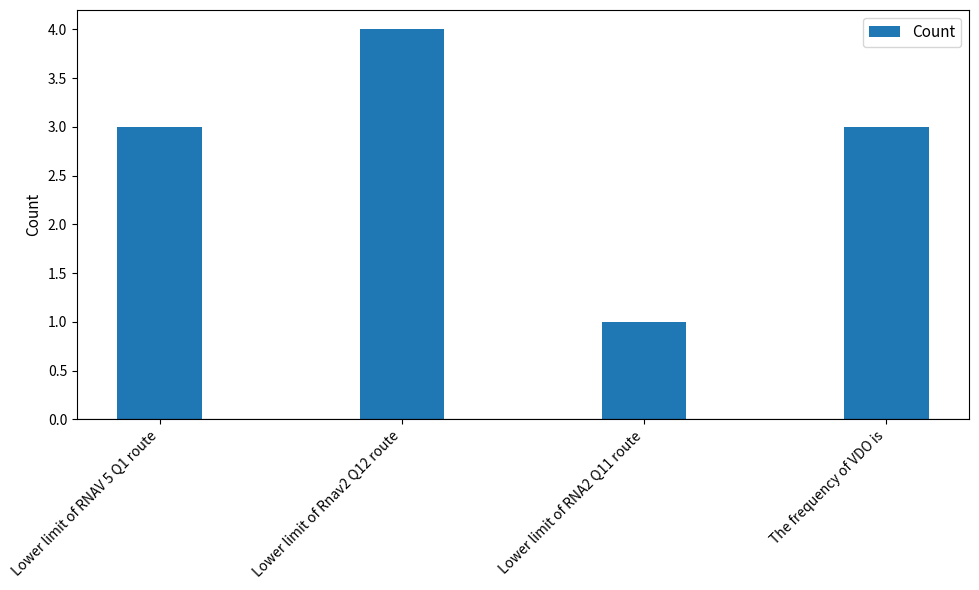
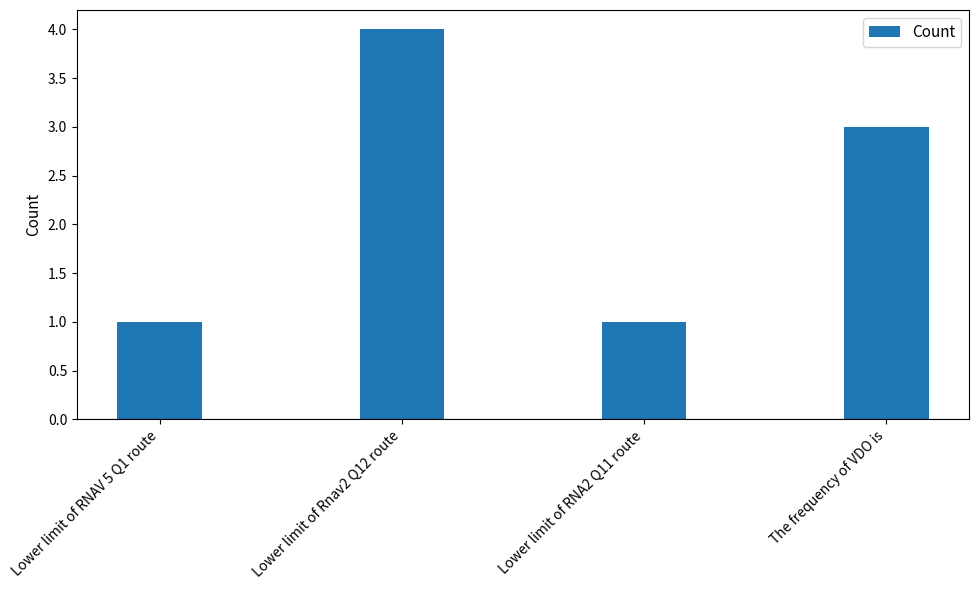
Lower limit of RNAV 5 Q1 route: 3 -> 1
